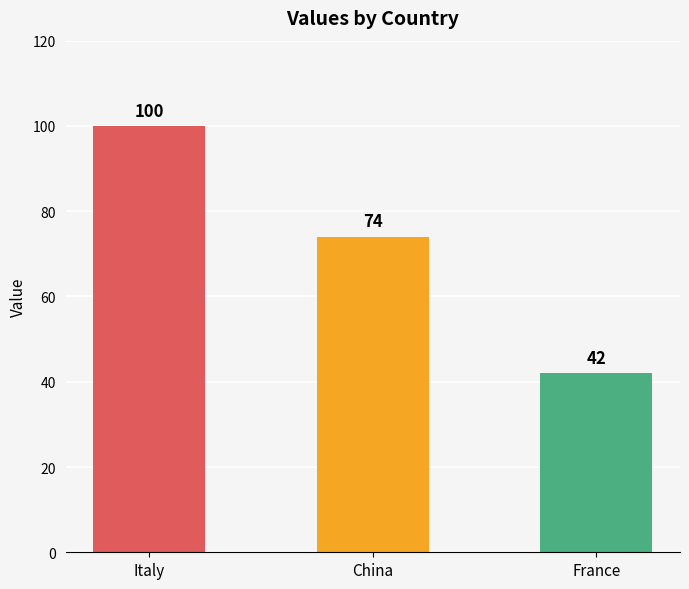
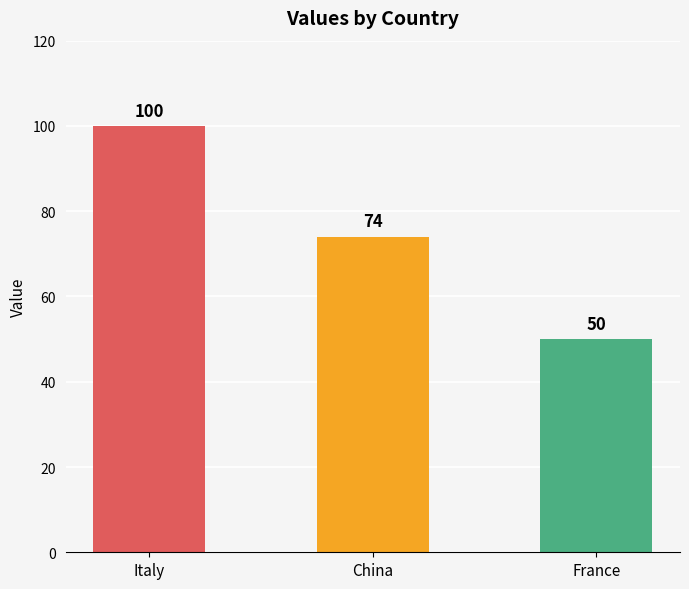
France: 42 -> 50
